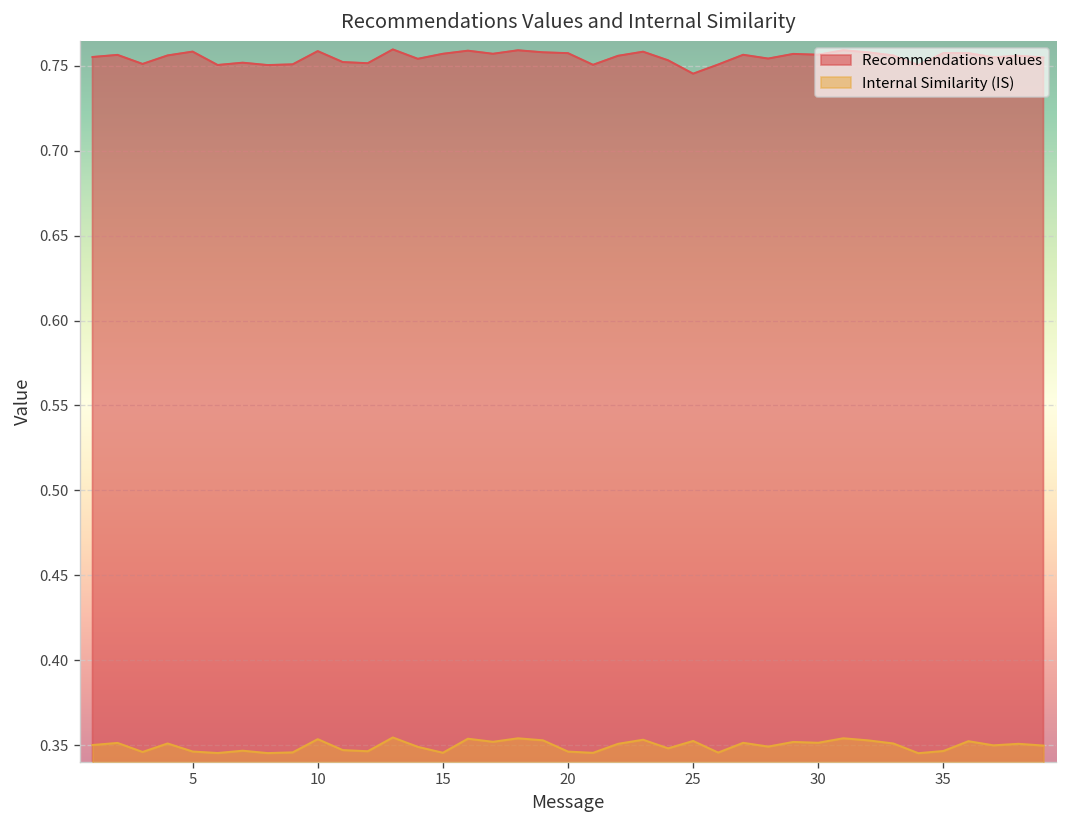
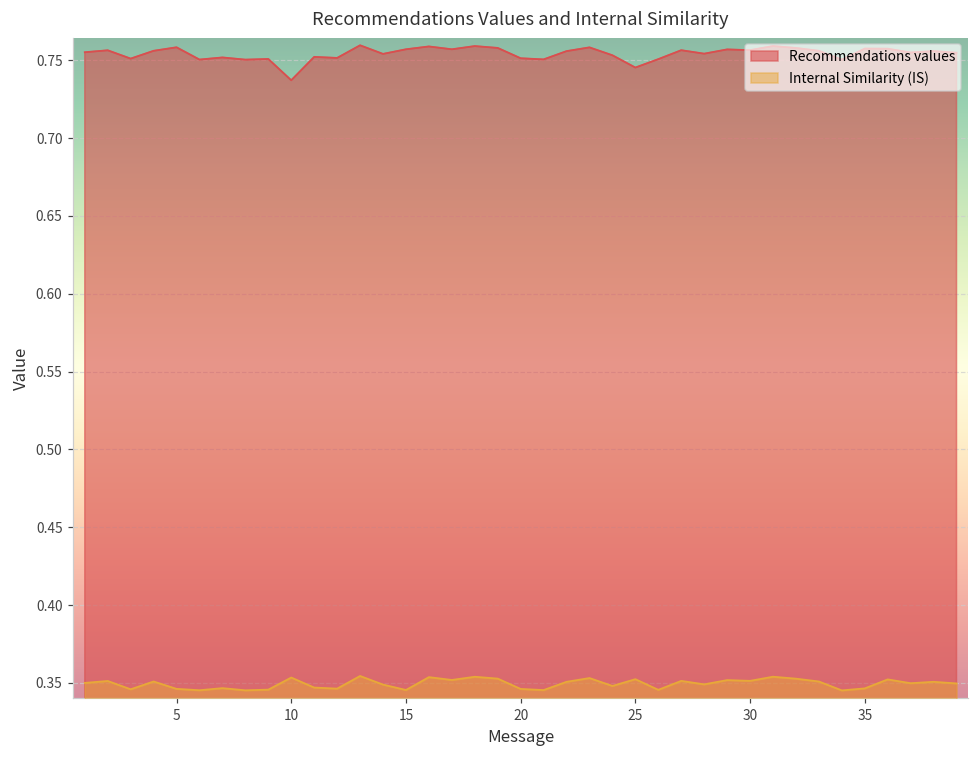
Recommendations values, 10: 0.759 -> 0.737
Recommendations values, 20: 0.757 -> 0.751
